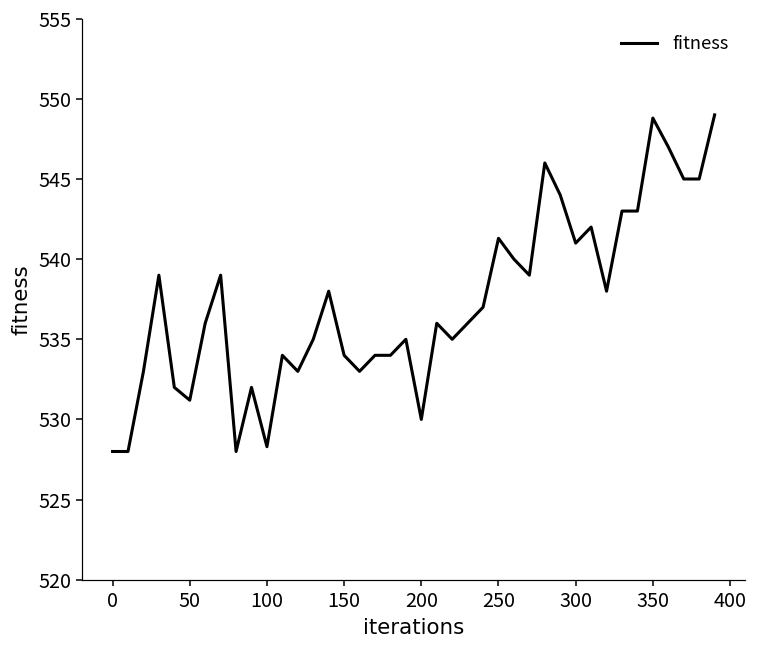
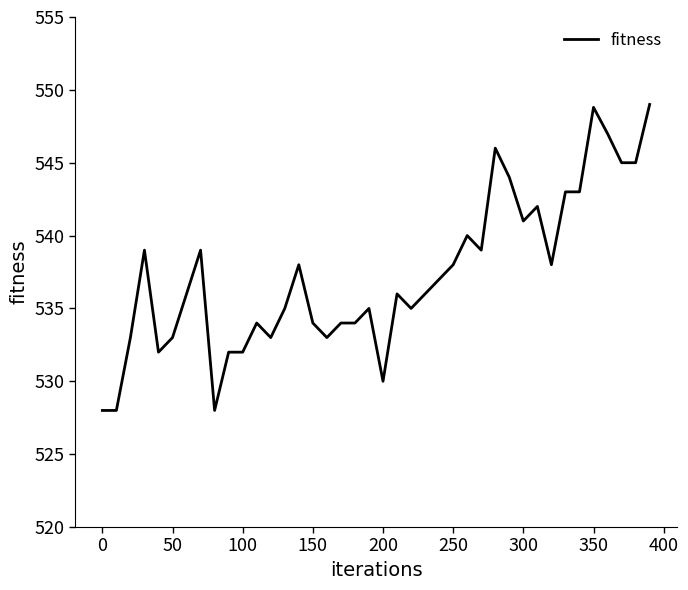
50: 531.2 -> 533.0
100: 528.3 -> 532.0
250: 541.3 -> 538.0
